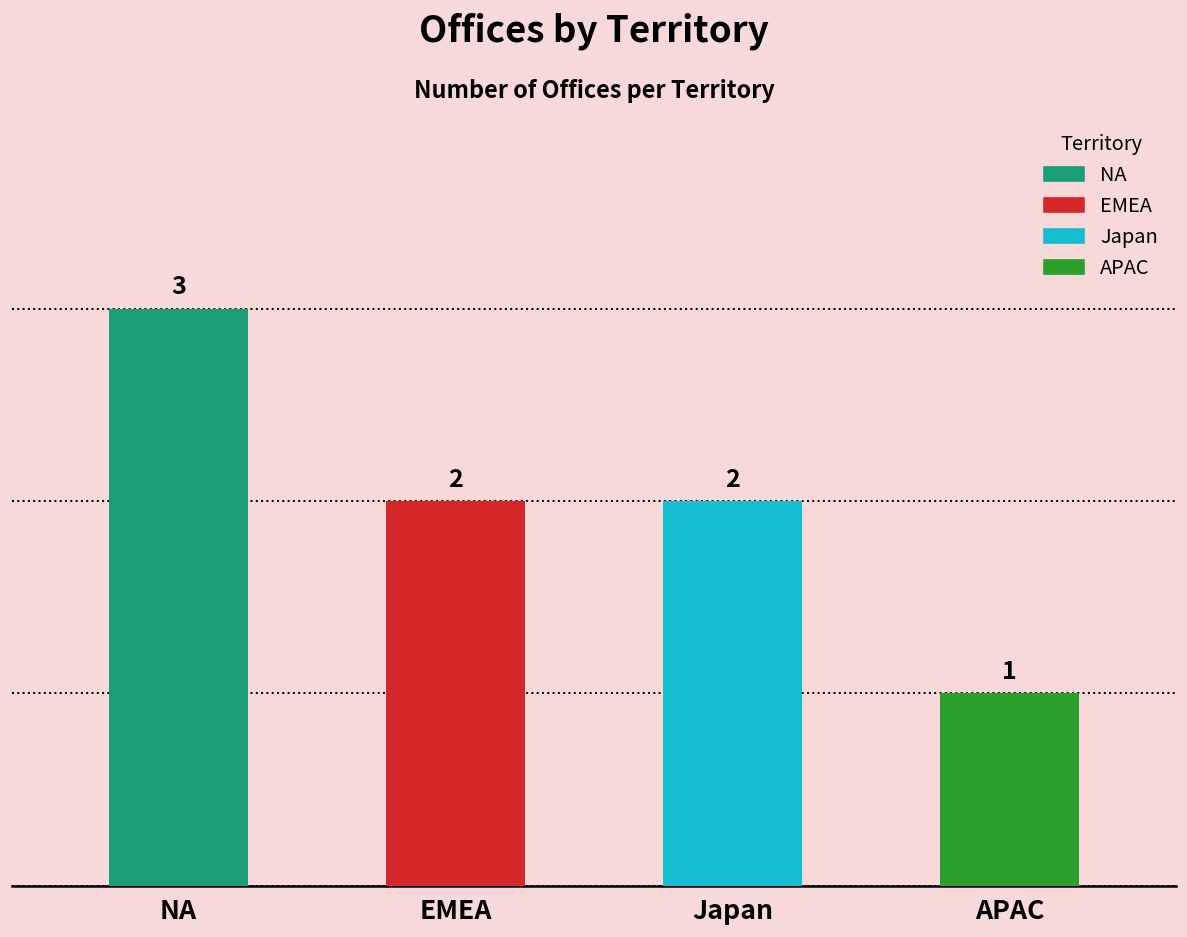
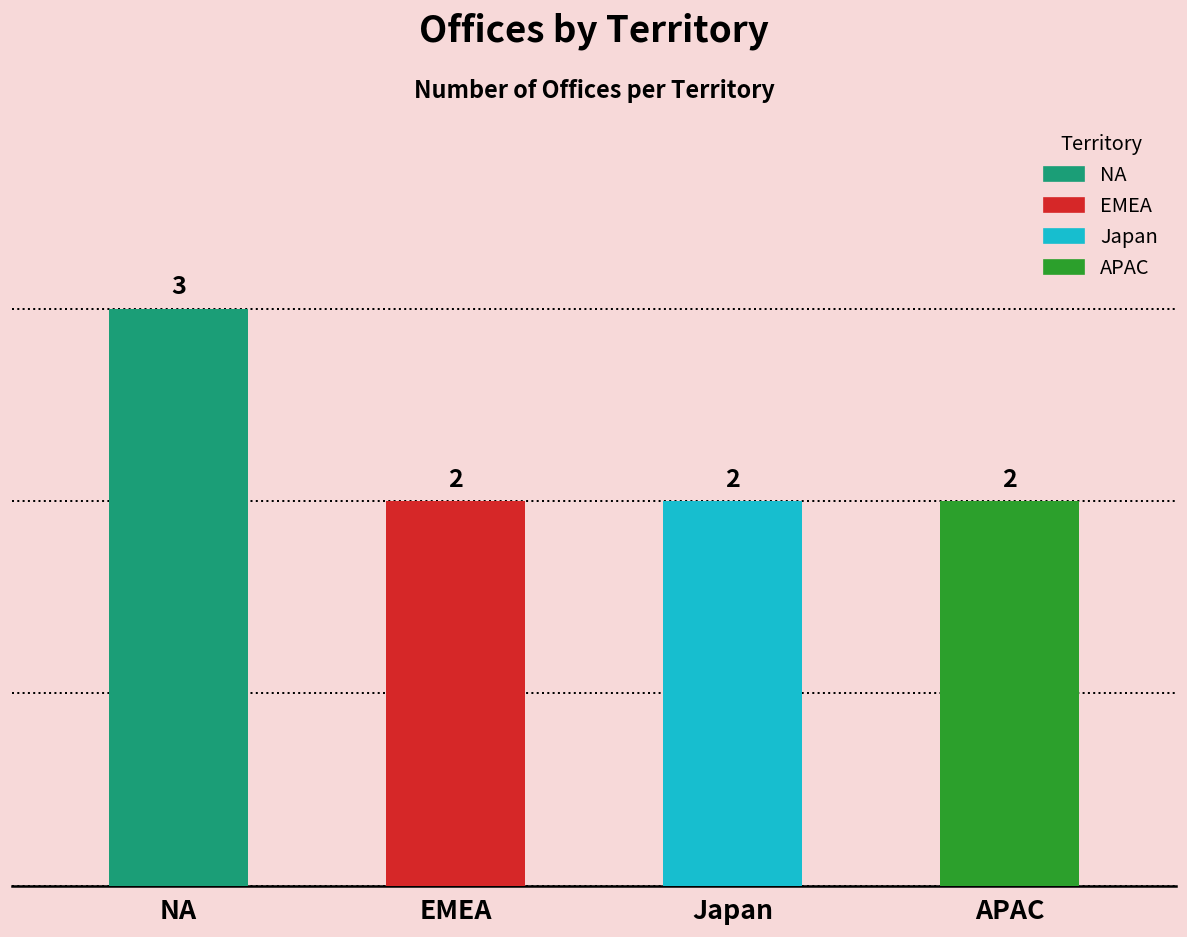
APAC: 1 -> 2
